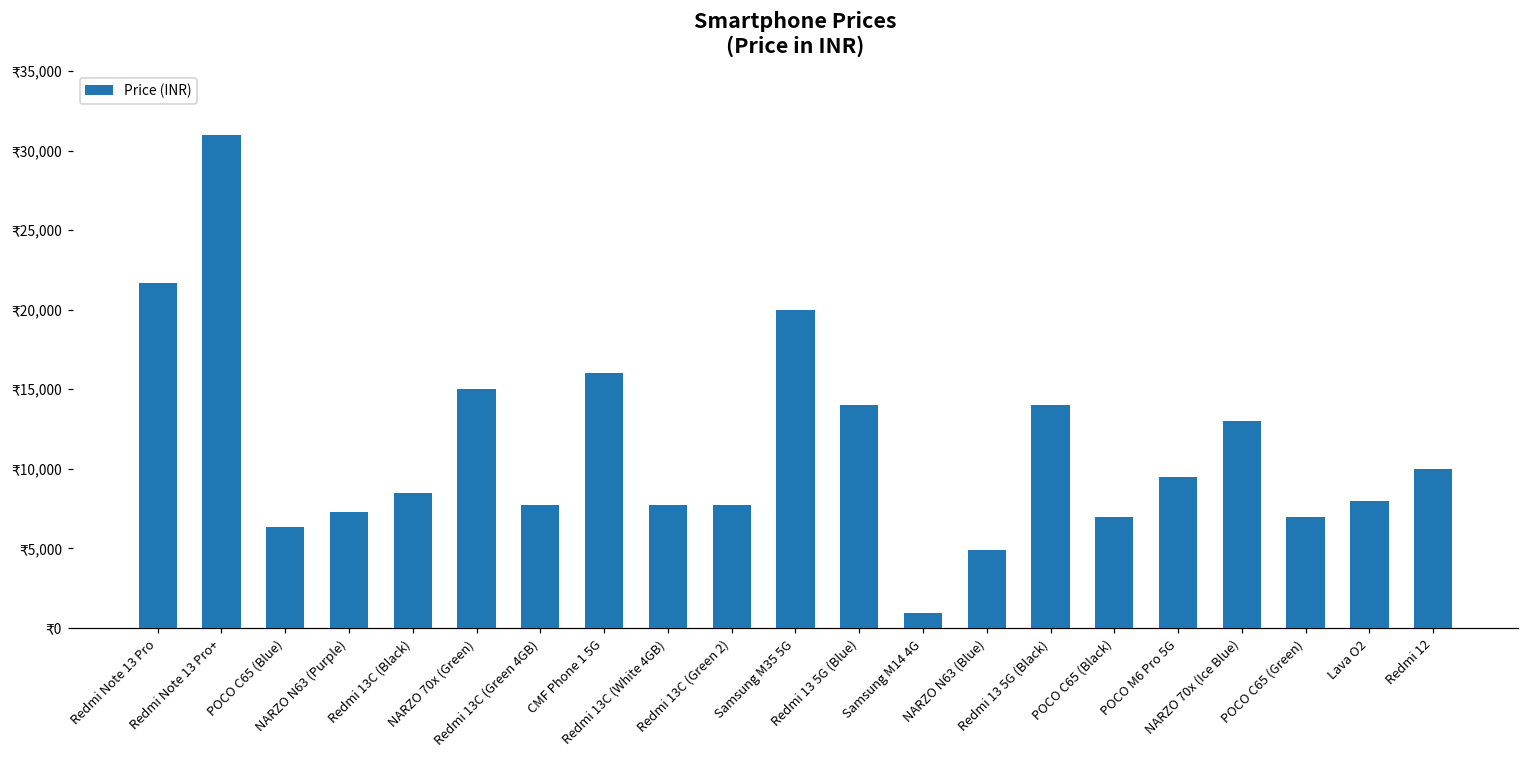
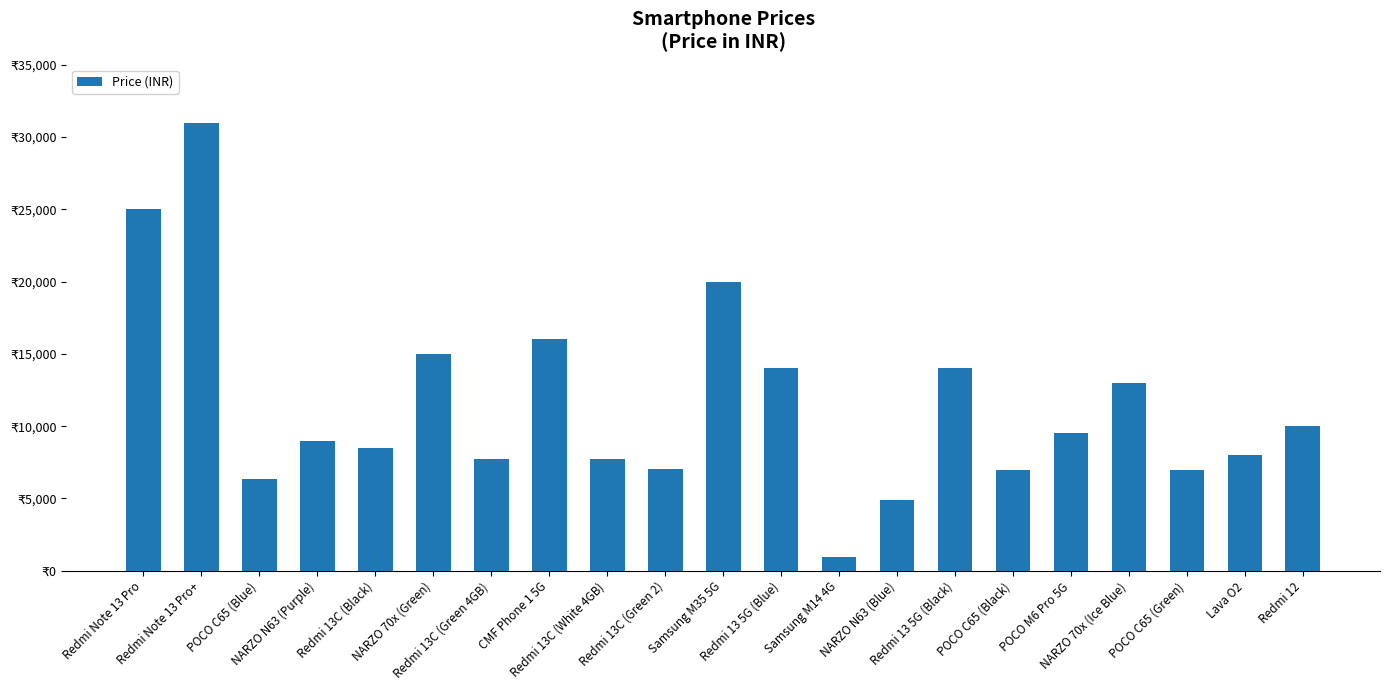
Redmi Note 13 Pro: ₹21,700 -> ₹25,000
NARZO N63 (Purple): ₹7,300 -> ₹9,000
Redmi 13C (Green 2): ₹7,700 -> ₹7,000
